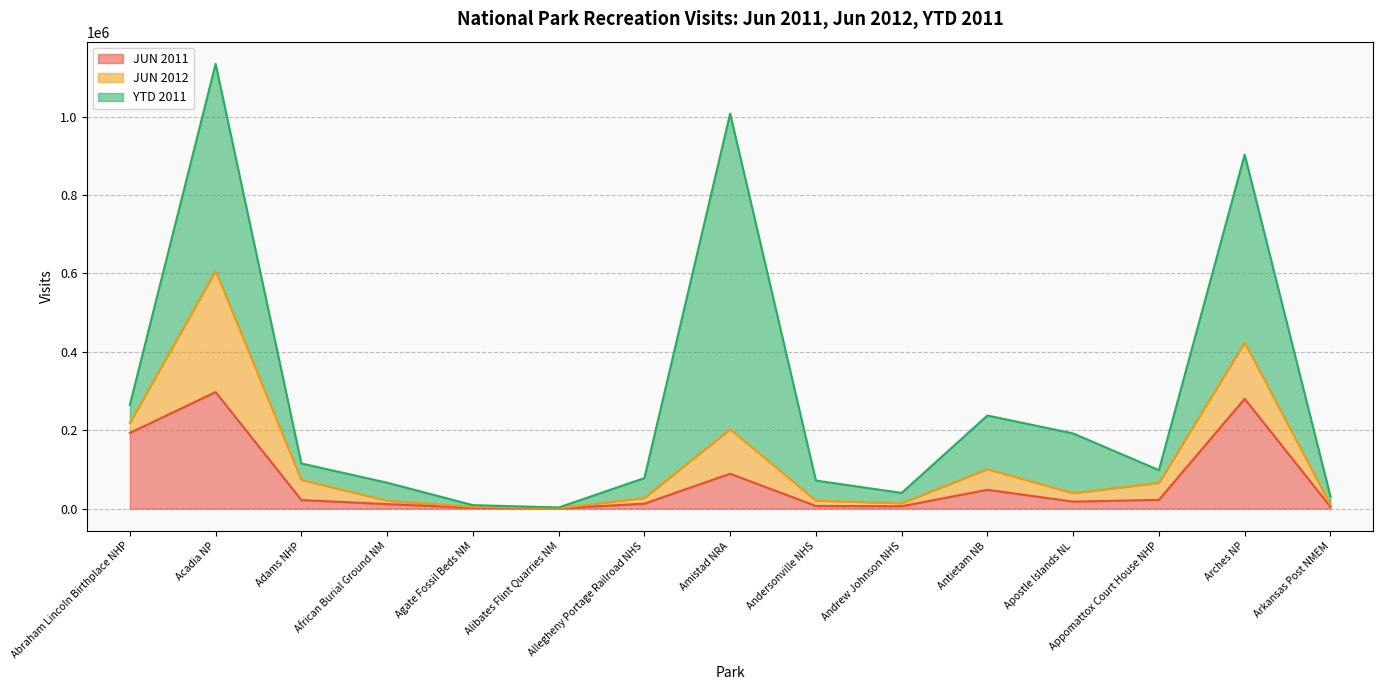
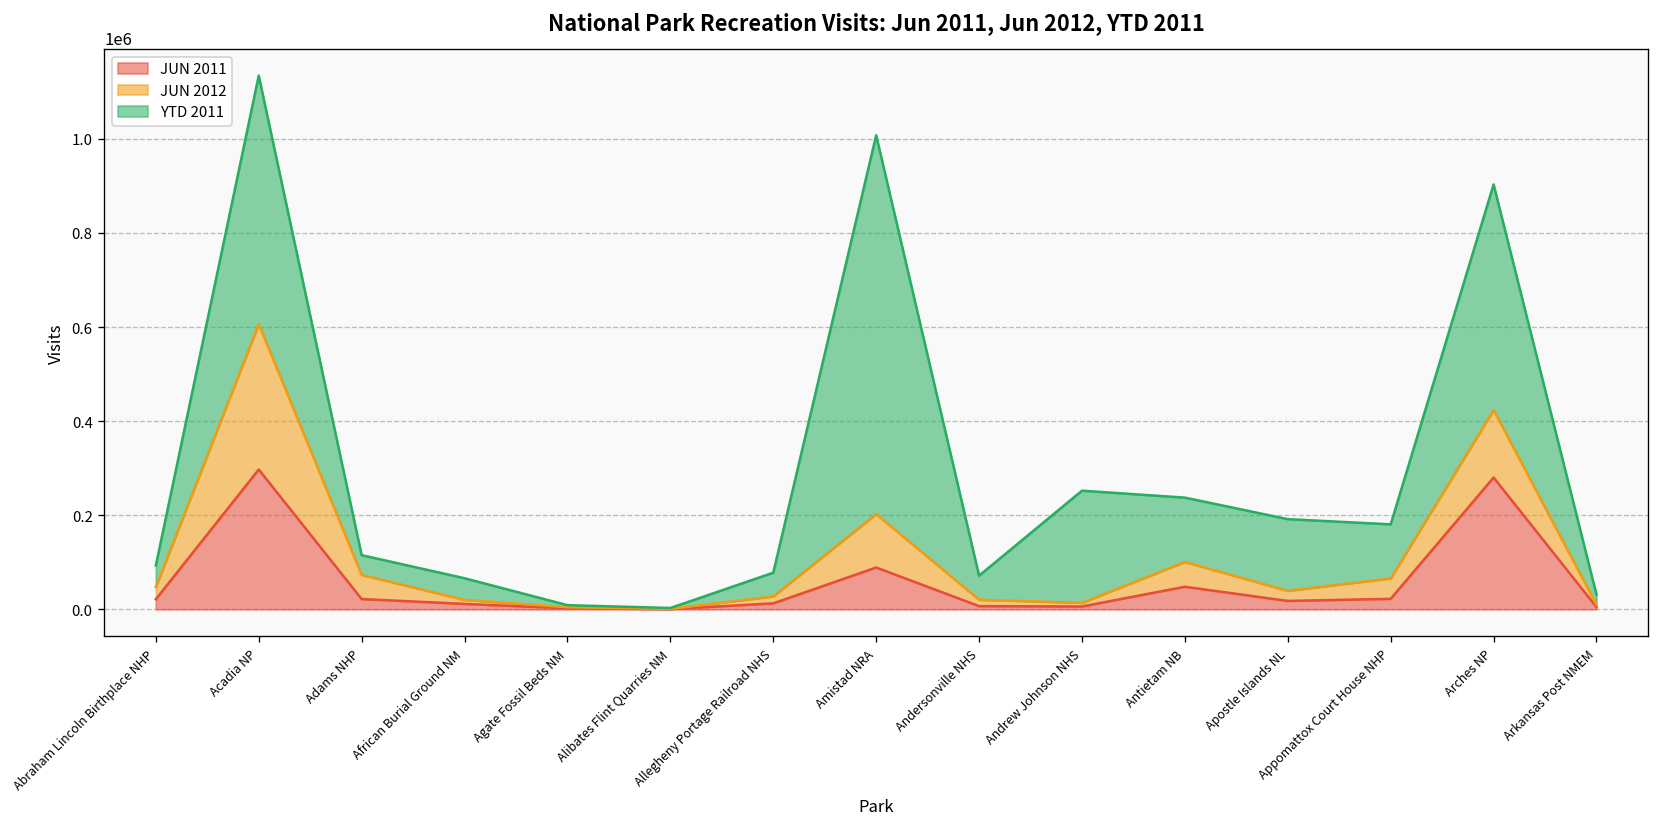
JUN 2011, Abraham Lincoln Birthplace NHP: 190000 -> 20000
YTD 2011, Andrew Johnson NHS: 30000 -> 240000
YTD 2011, Appomattox Court House NHP: 30000 -> 110000
